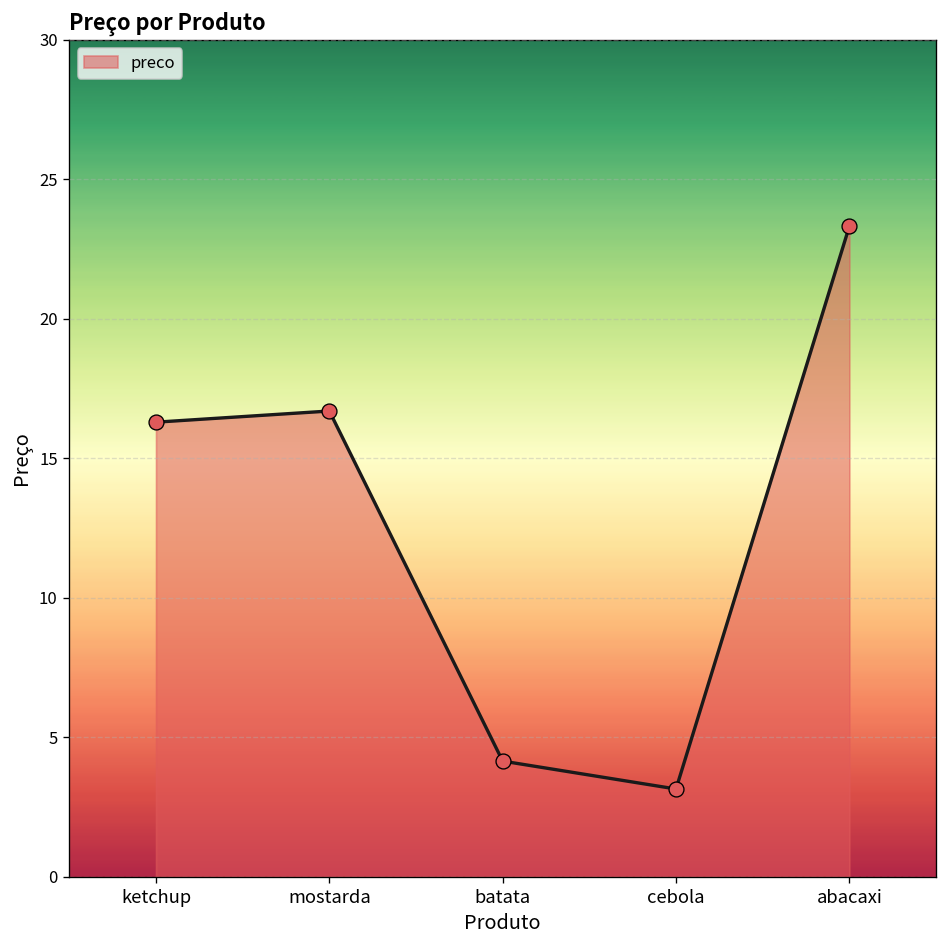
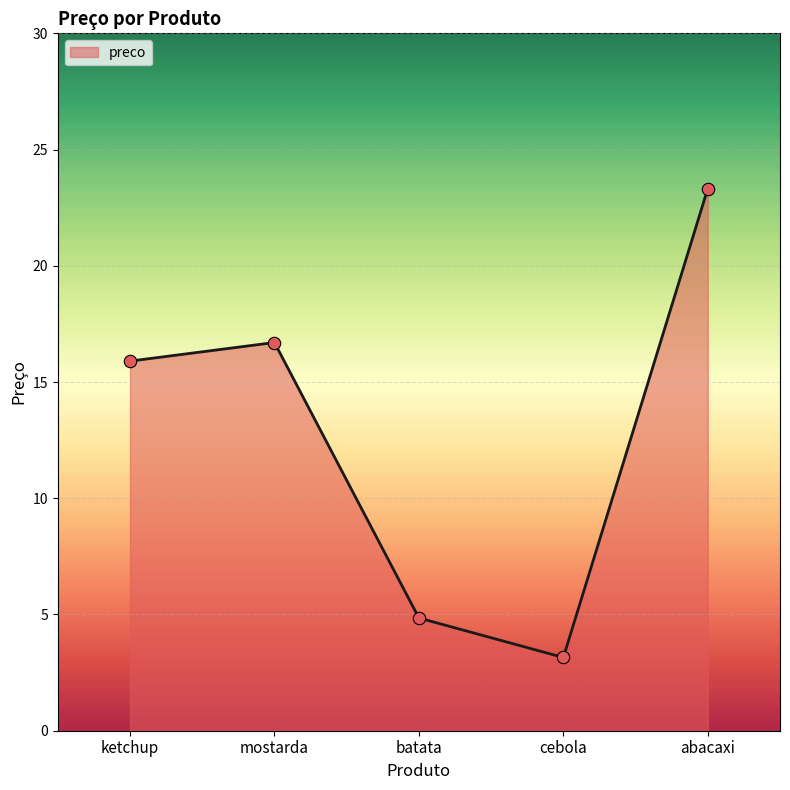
ketchup: 16.3 -> 15.9
batata: 4.2 -> 4.9
